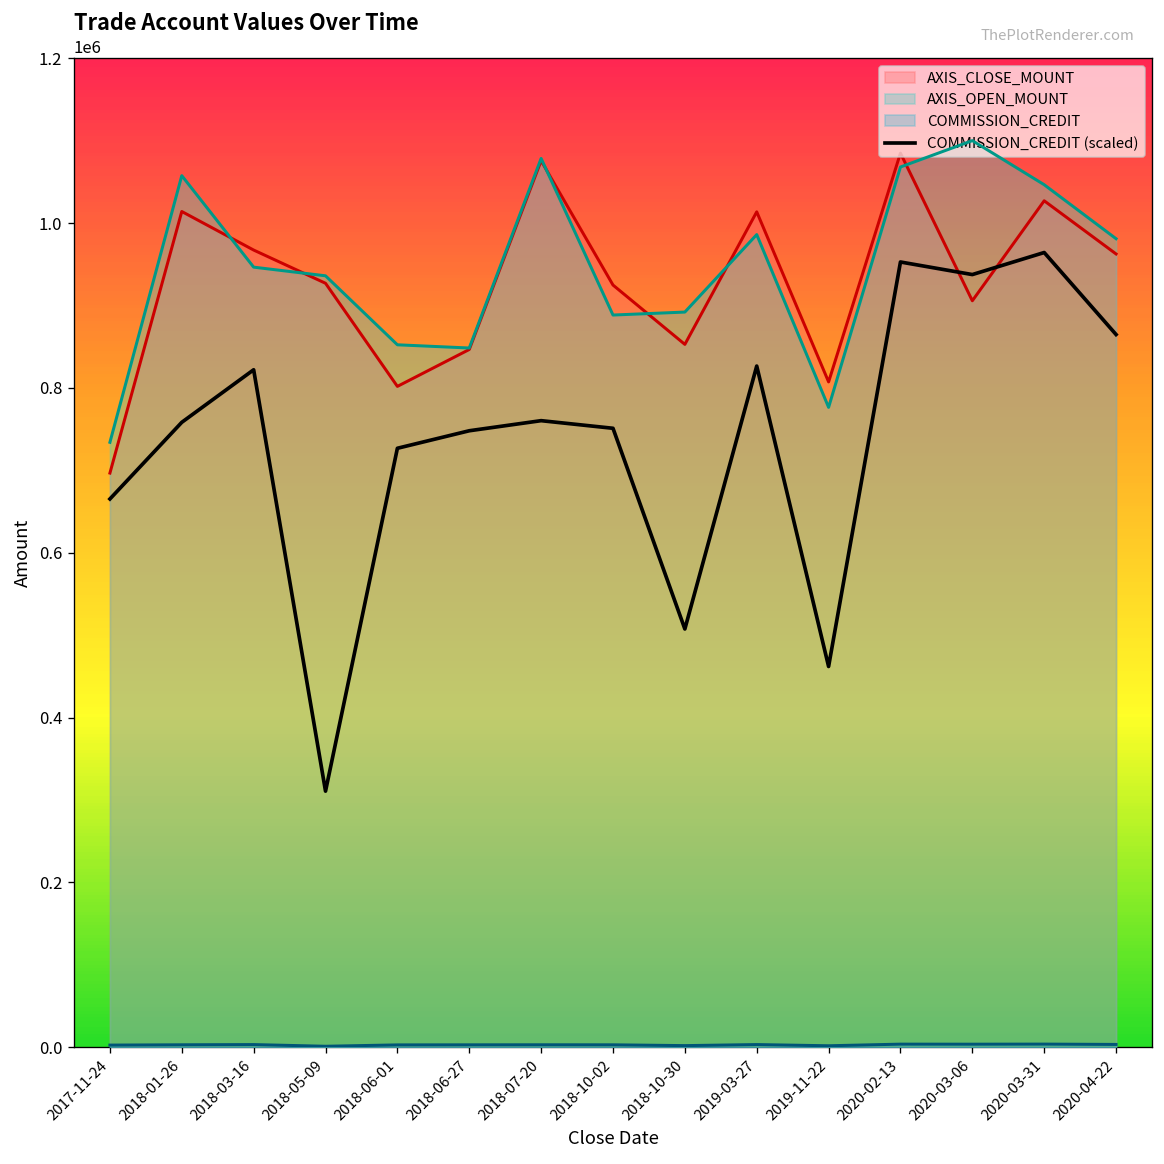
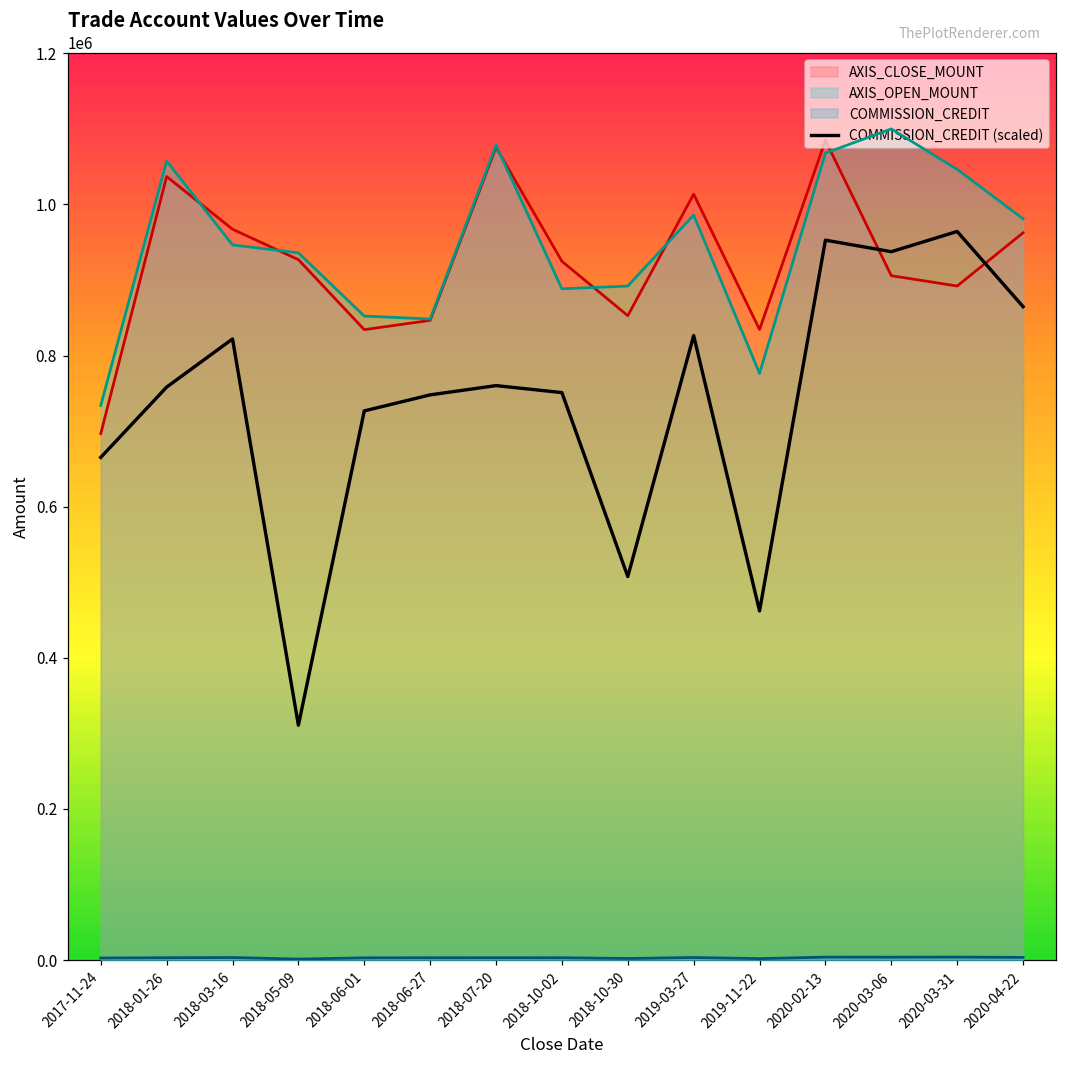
AXIS_CLOSE_MOUNT, 2018-01-26: 1010000 -> 1040000
AXIS_CLOSE_MOUNT, 2018-06-01: 800000 -> 830000
AXIS_CLOSE_MOUNT, 2019-11-22: 810000 -> 830000
AXIS_CLOSE_MOUNT, 2020-03-31: 1030000 -> 890000
